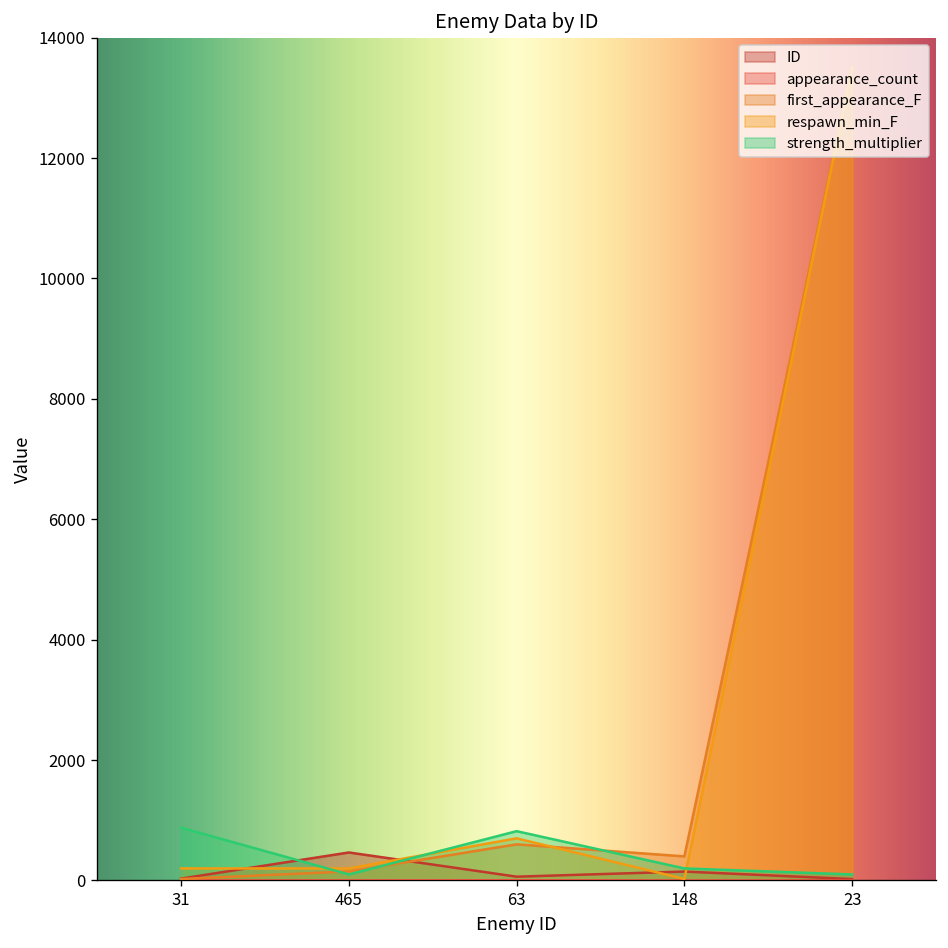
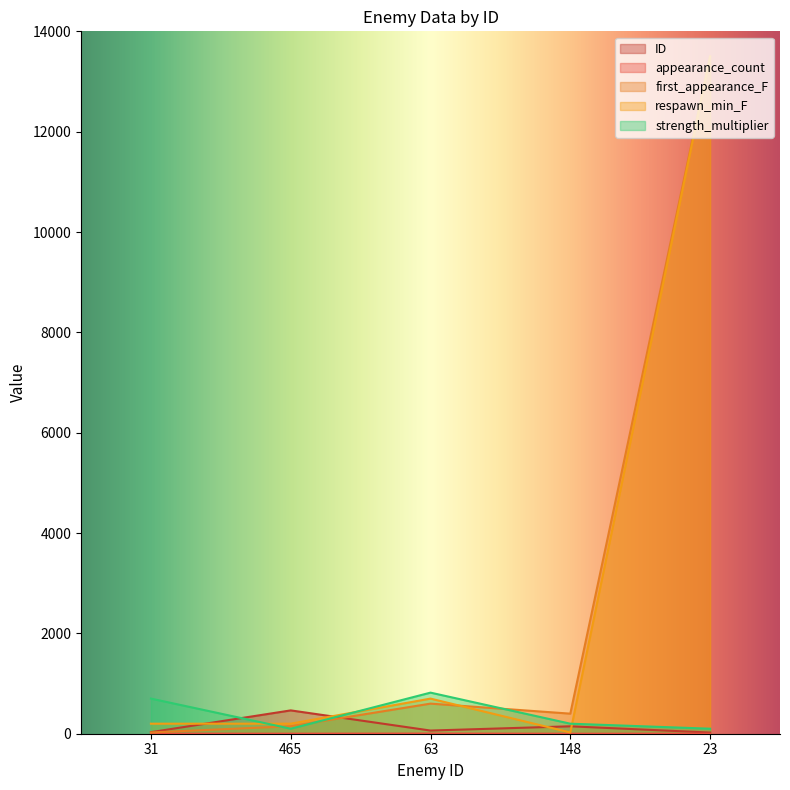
strength_multiplier, 31: 900 -> 700
